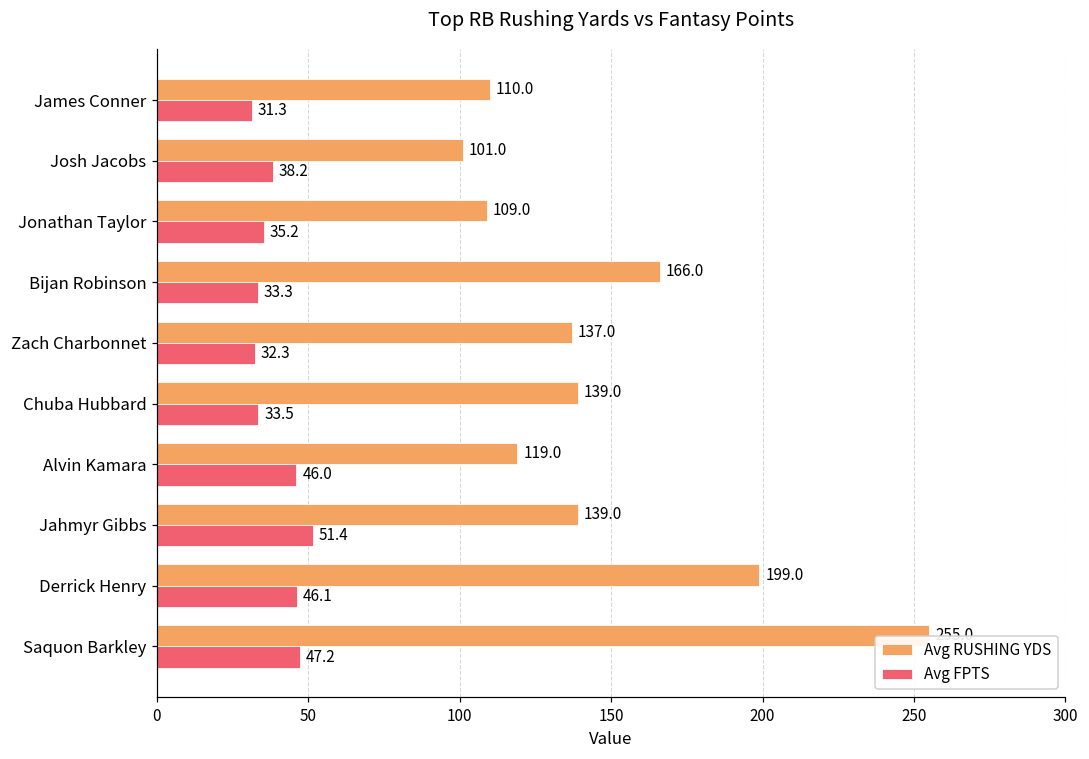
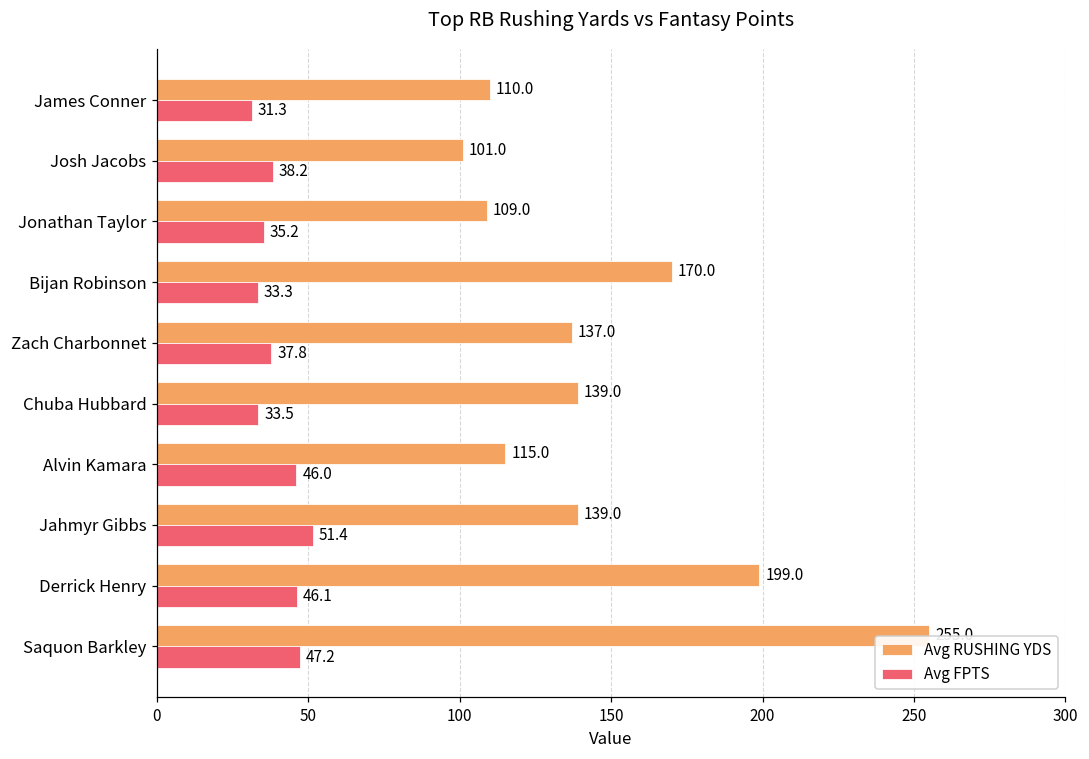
Avg RUSHING YDS, Bijan Robinson: 166.0 -> 170.0
Avg FPTS, Zach Charbonnet: 32.3 -> 37.8
Avg RUSHING YDS, Alvin Kamara: 119.0 -> 115.0
